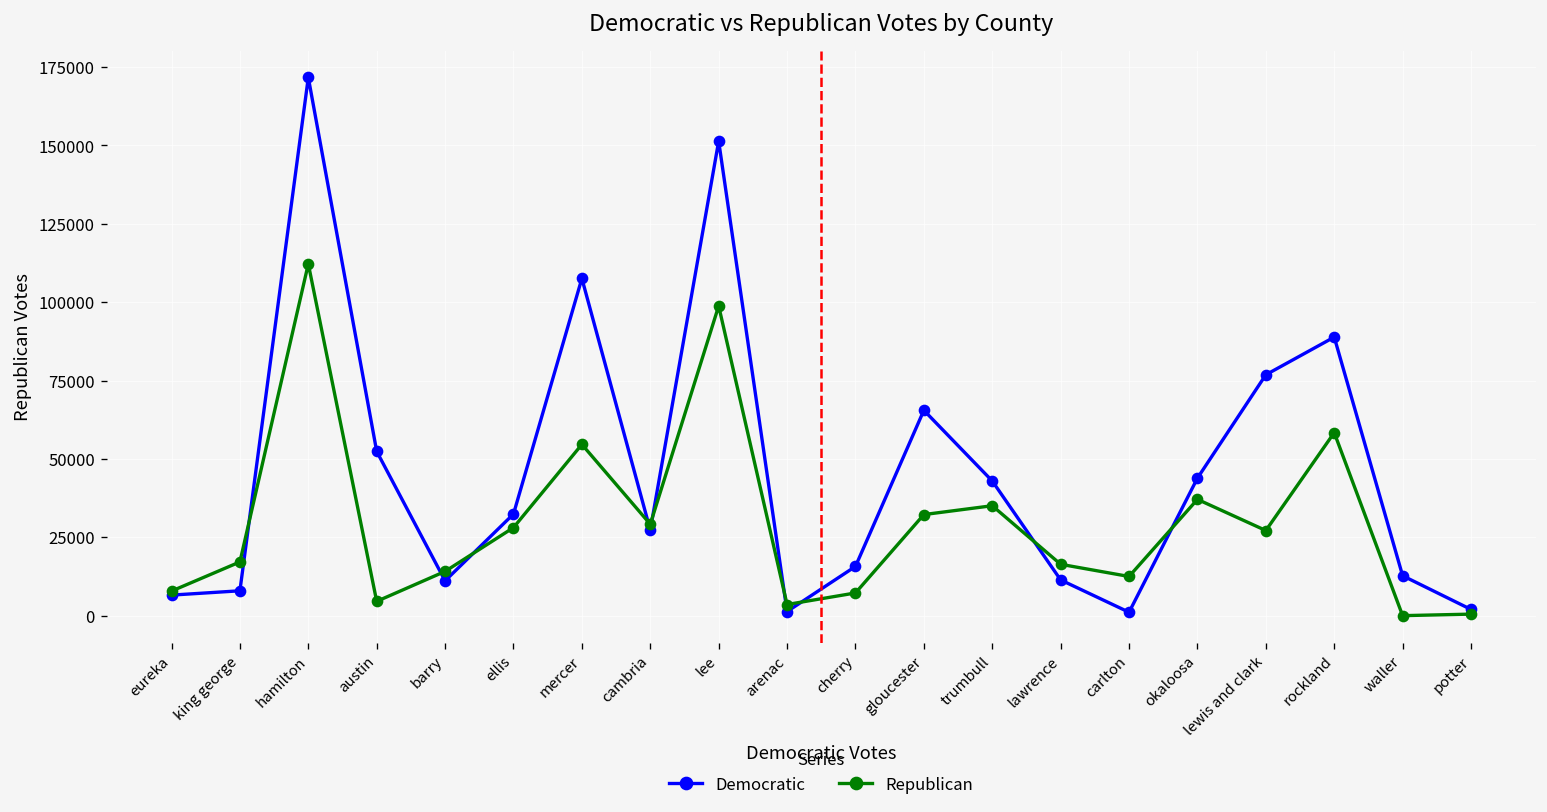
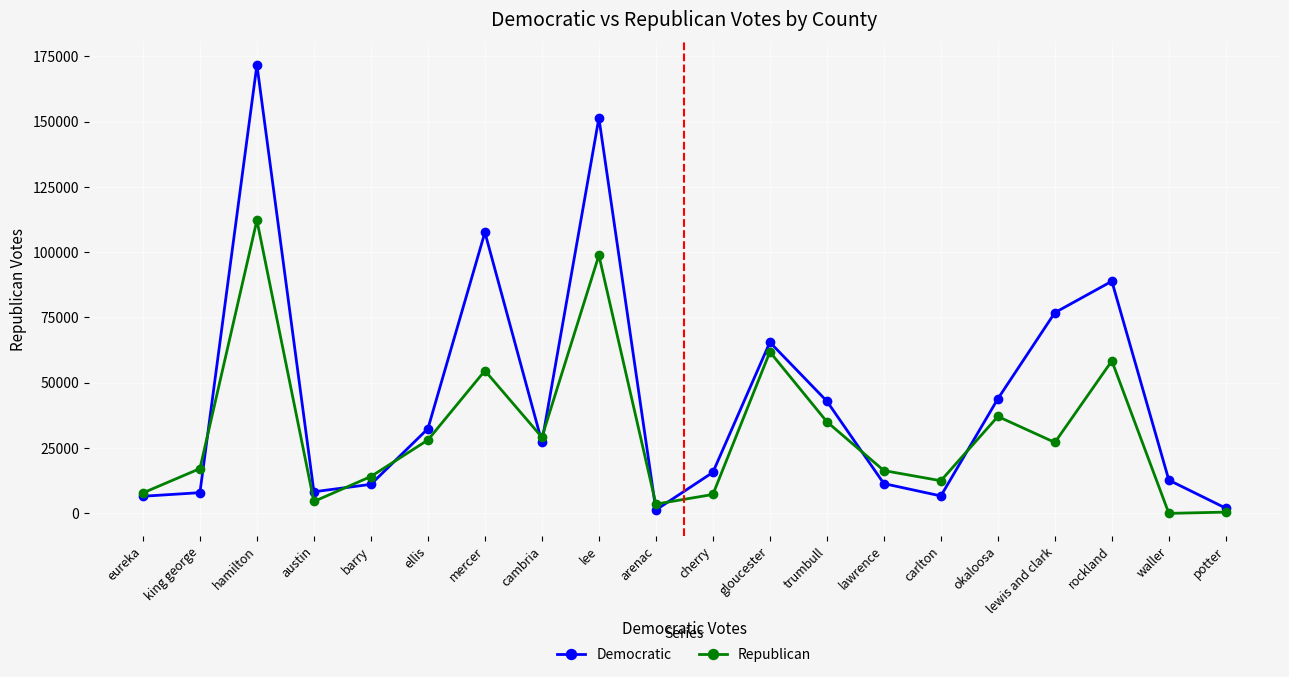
Democratic, austin: 52000 -> 8000
Republican, gloucester: 32000 -> 62000
Democratic, carlton: 1000 -> 7000
